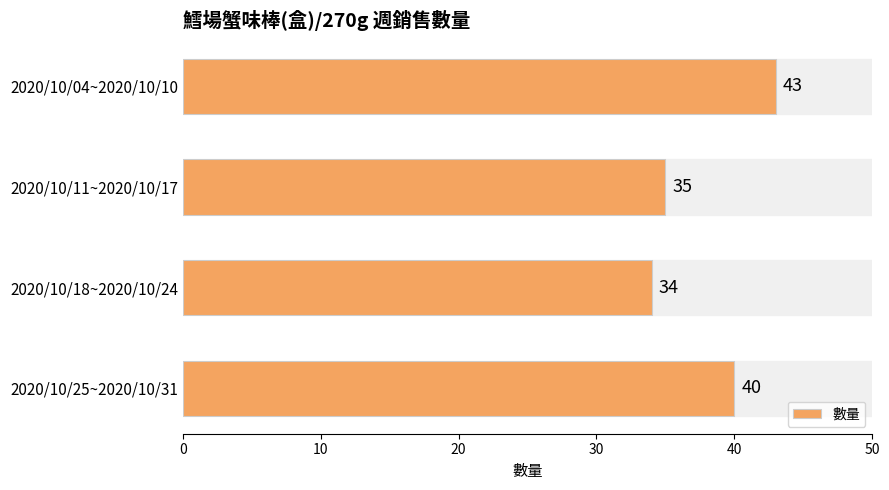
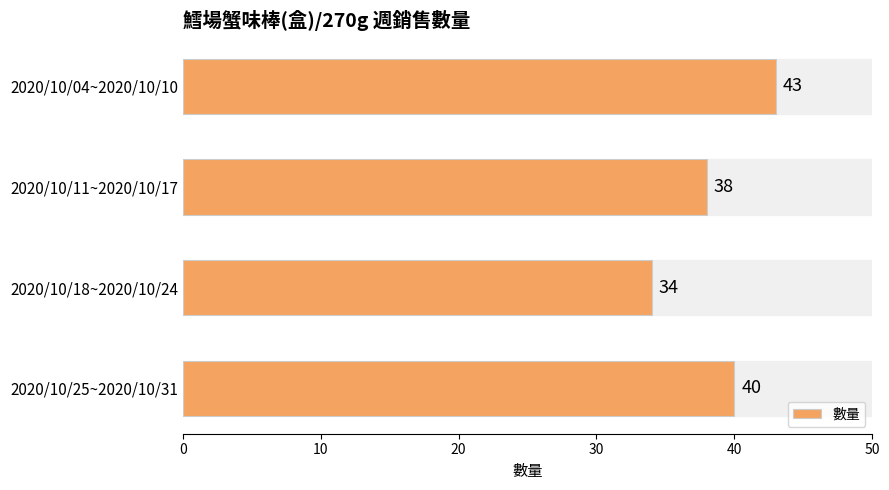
2020/10/11~2020/10/17: 35 -> 38
